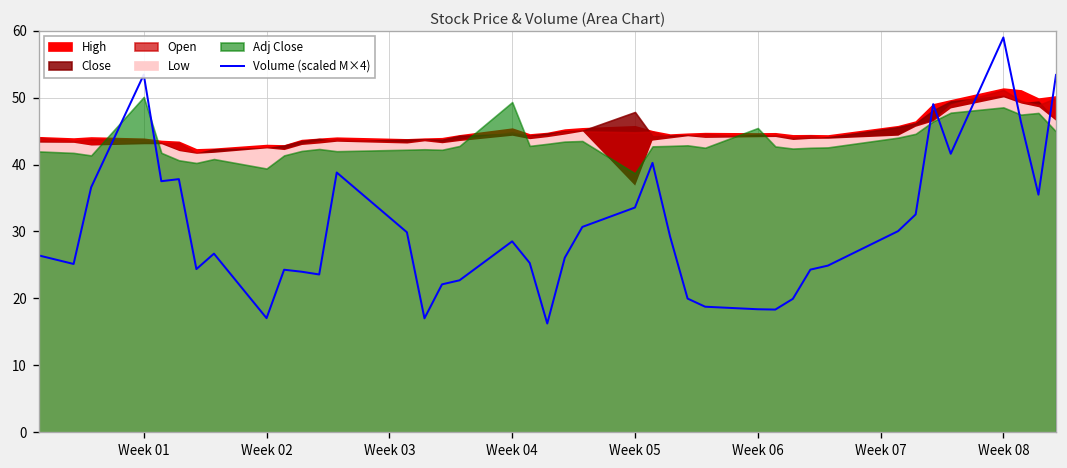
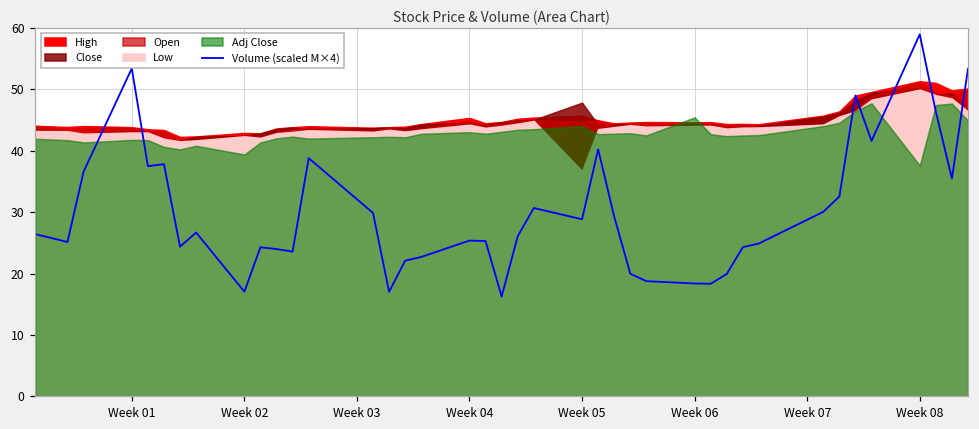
Adj Close, Week 01: 50 -> 42
Volume (scaled M×4), Week 04: 29 -> 25
Adj Close, Week 04: 49 -> 43
Volume (scaled M×4), Week 05: 34 -> 29
Adj Close, Week 05: 39 -> 44
Adj Close, Week 08: 49 -> 38
